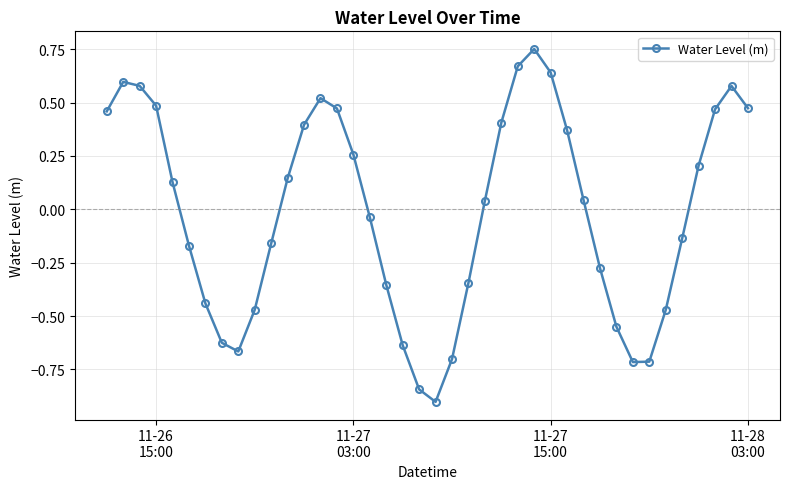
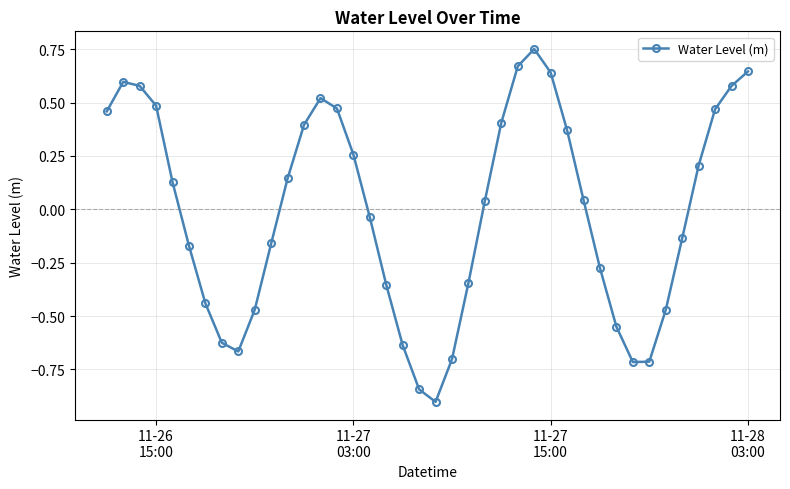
11-28 03:00: 0.47 -> 0.65
